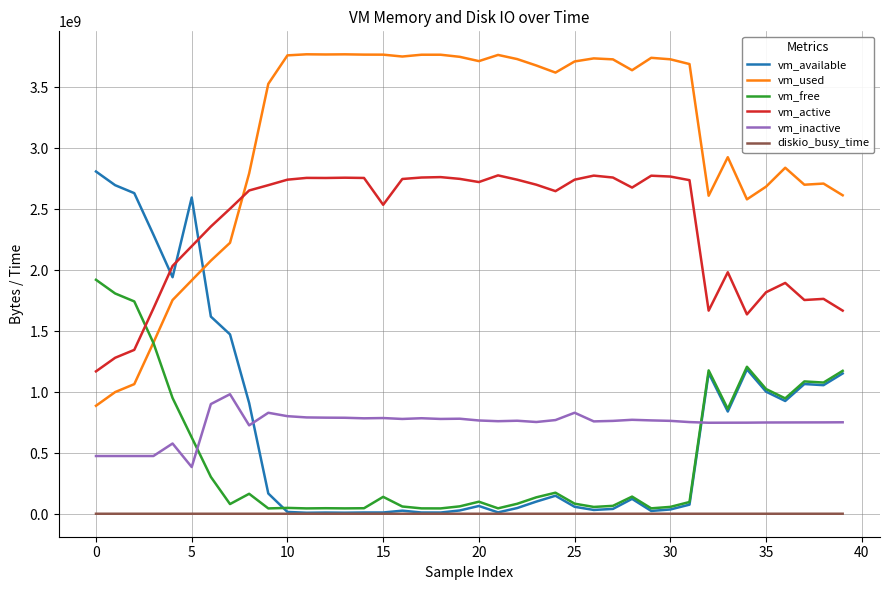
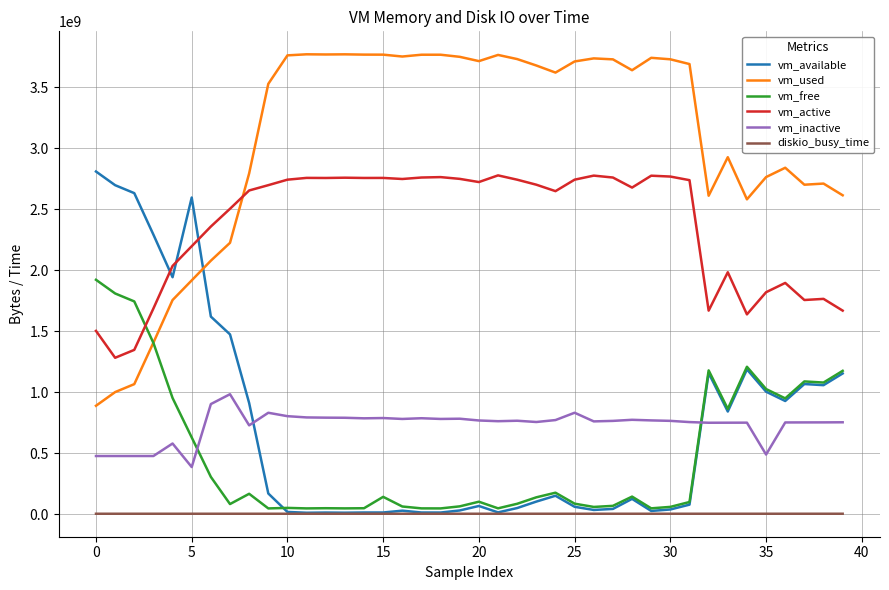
vm_active, 0: 1170000000 -> 1500000000
vm_active, 15: 2540000000 -> 2760000000
vm_used, 35: 2690000000 -> 2760000000
vm_inactive, 35: 750000000 -> 490000000
